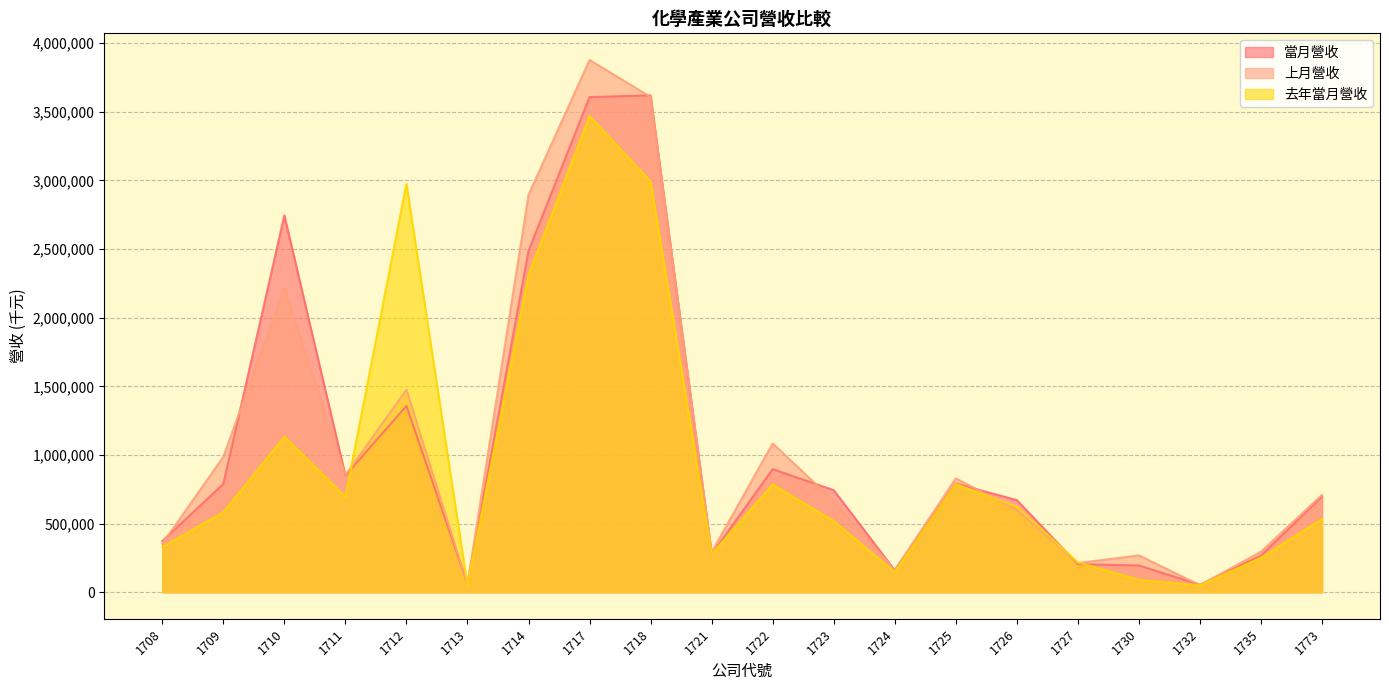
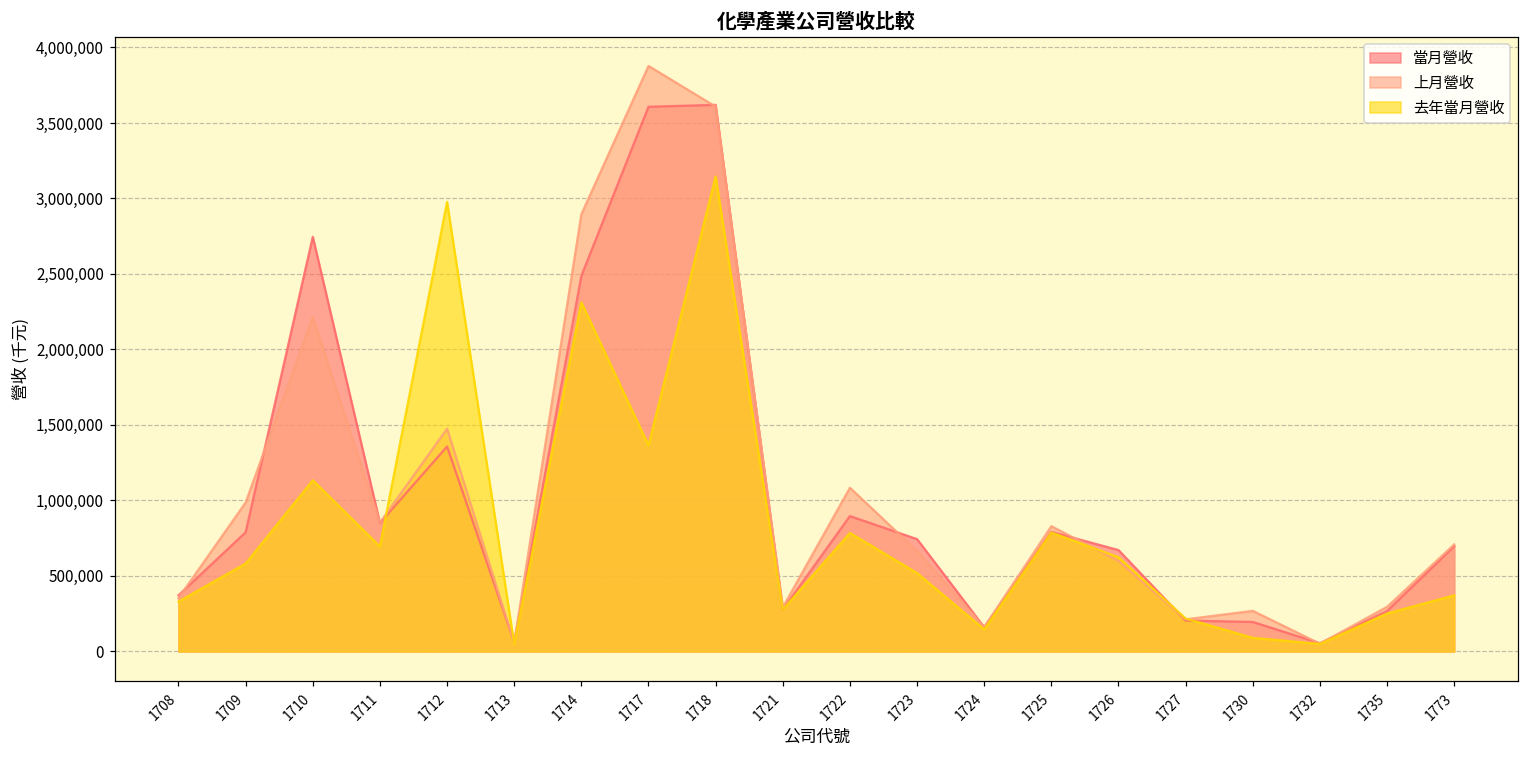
去年當月營收, 1717: 3,470,000 -> 1,370,000
去年當月營收, 1718: 2,990,000 -> 3,150,000
去年當月營收, 1773: 530,000 -> 370,000
